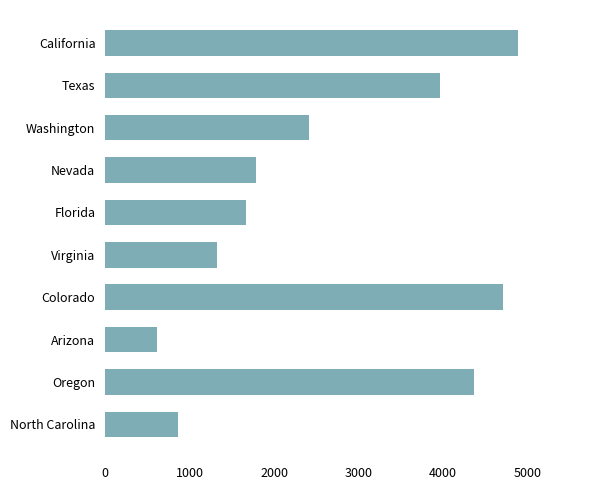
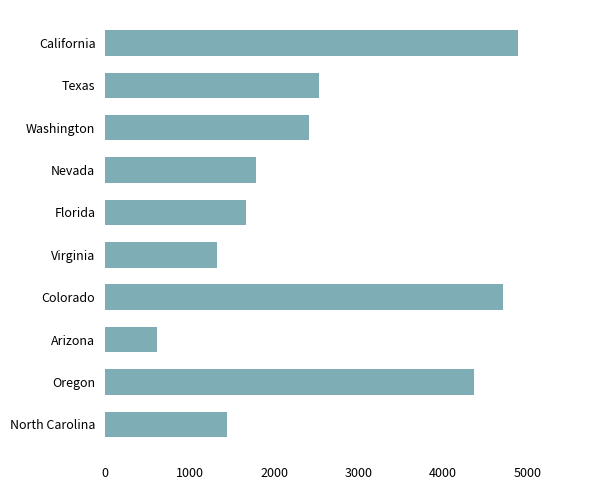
Texas: 4000 -> 2500
North Carolina: 900 -> 1400
